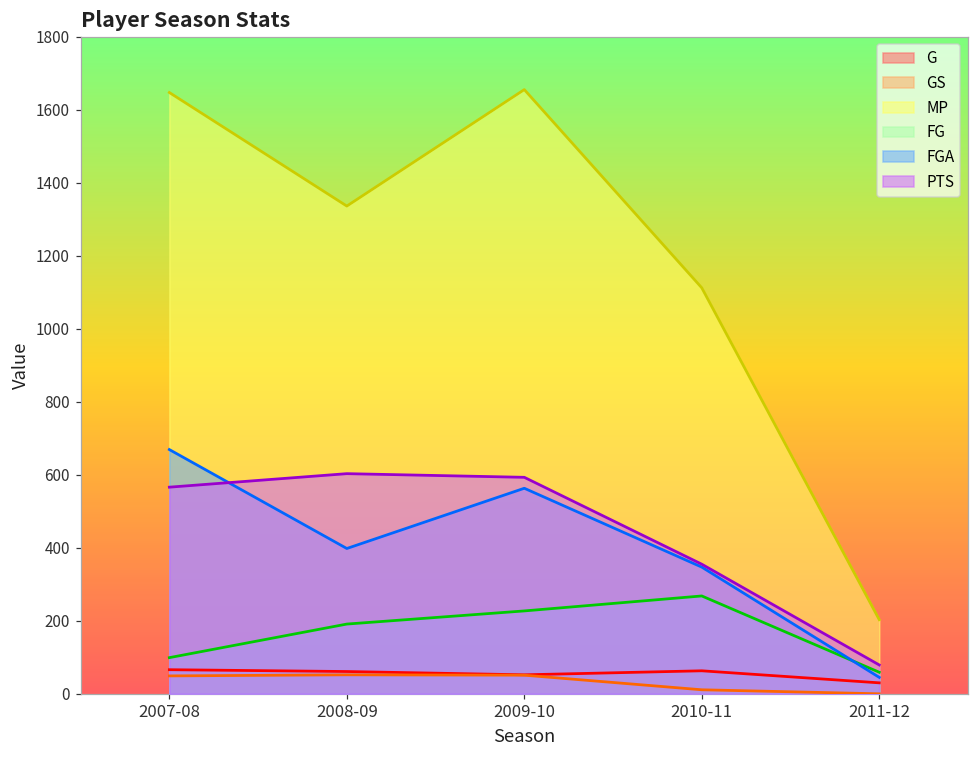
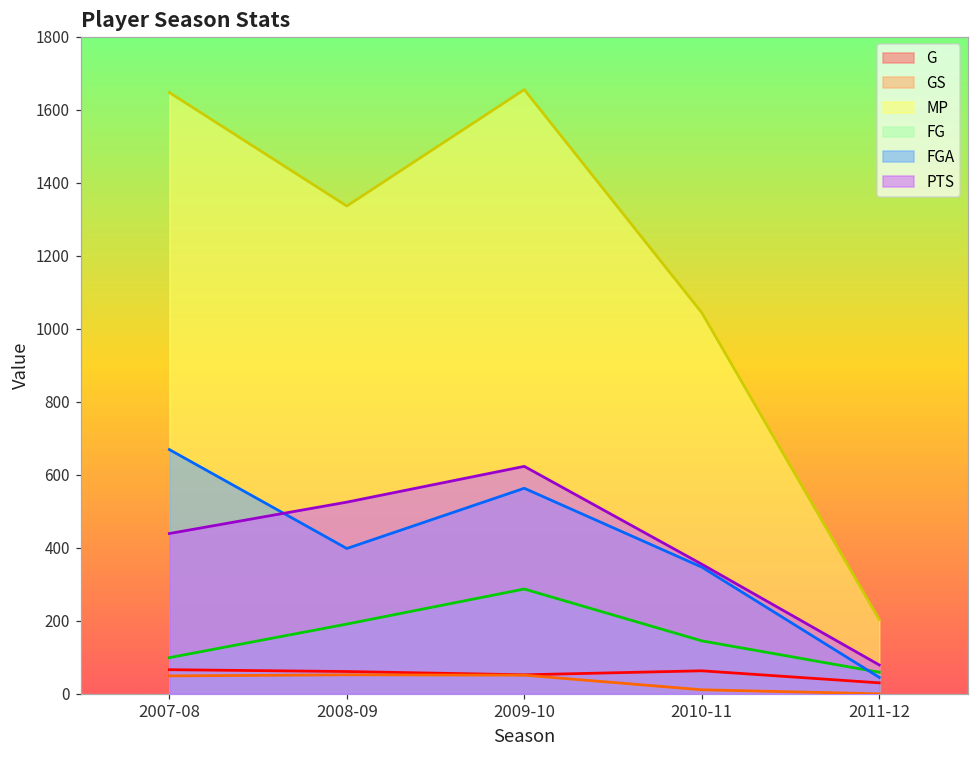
PTS, 2007-08: 570 -> 440
PTS, 2008-09: 600 -> 530
FG, 2009-10: 230 -> 290
PTS, 2009-10: 590 -> 620
MP, 2010-11: 1110 -> 1040
FG, 2010-11: 270 -> 150
